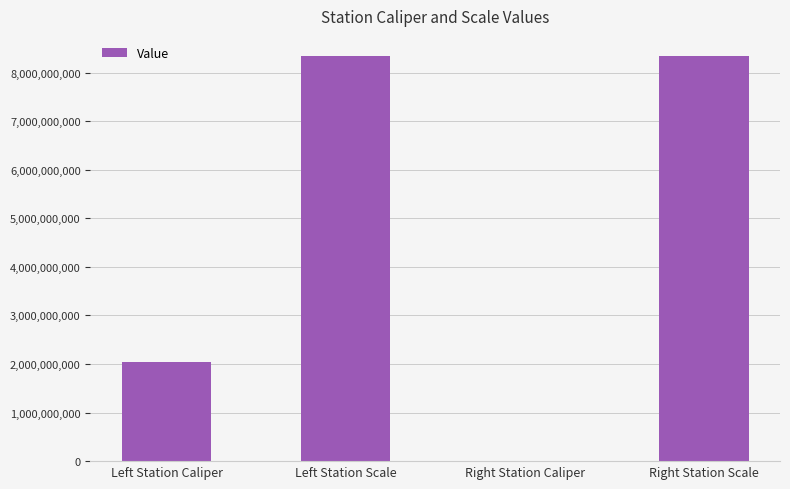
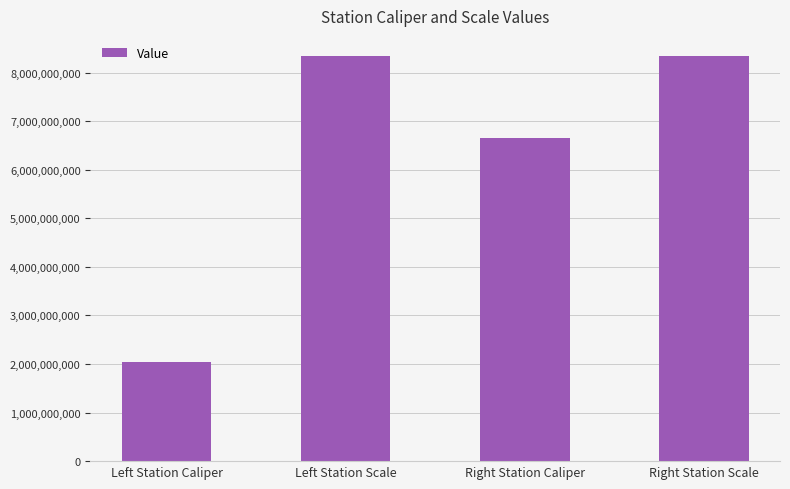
Right Station Caliper: 0 -> 6,600,000,000
